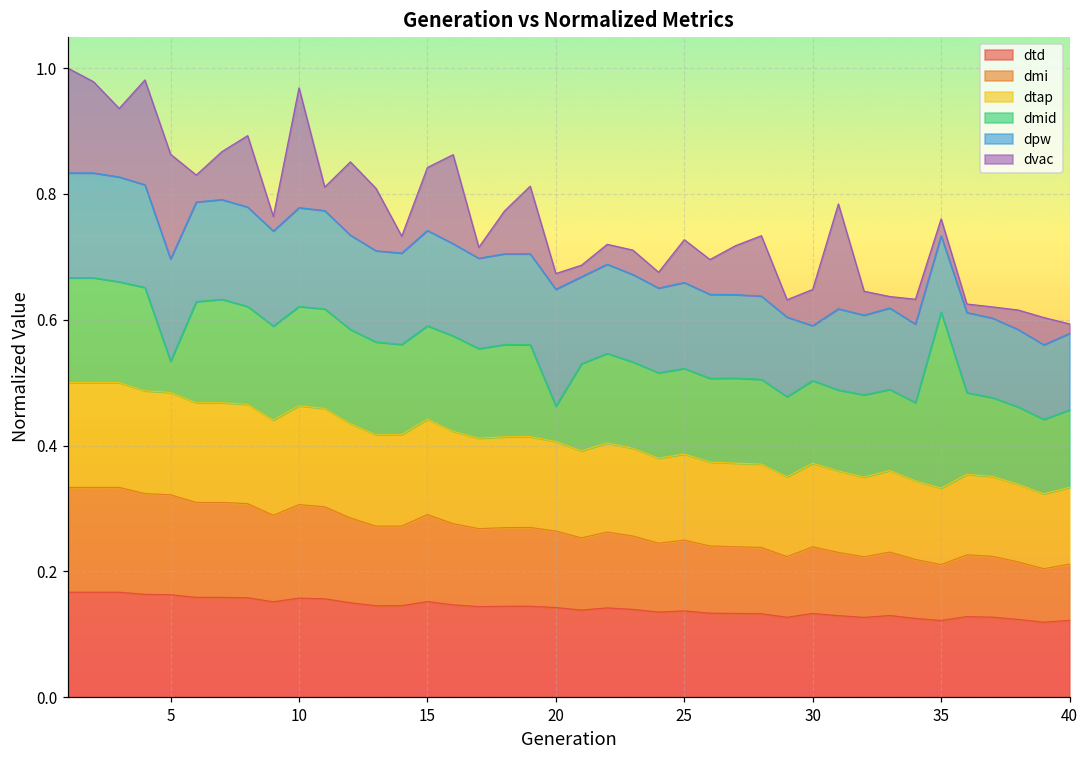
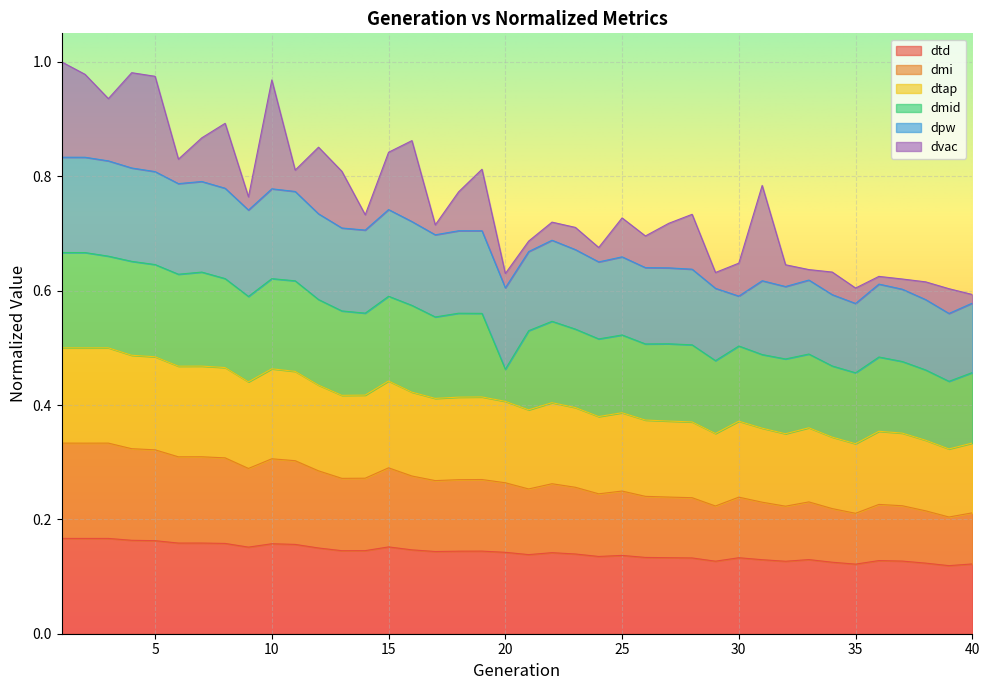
dmid, 5: 0.05 -> 0.16
dpw, 20: 0.19 -> 0.14
dmid, 35: 0.28 -> 0.12
